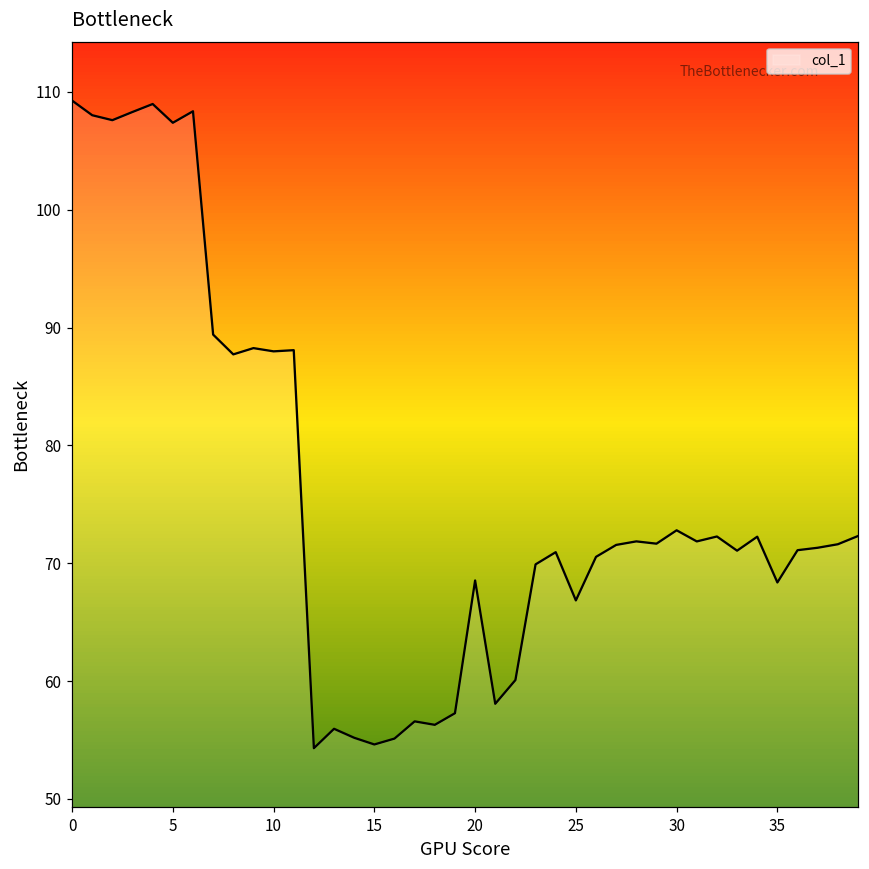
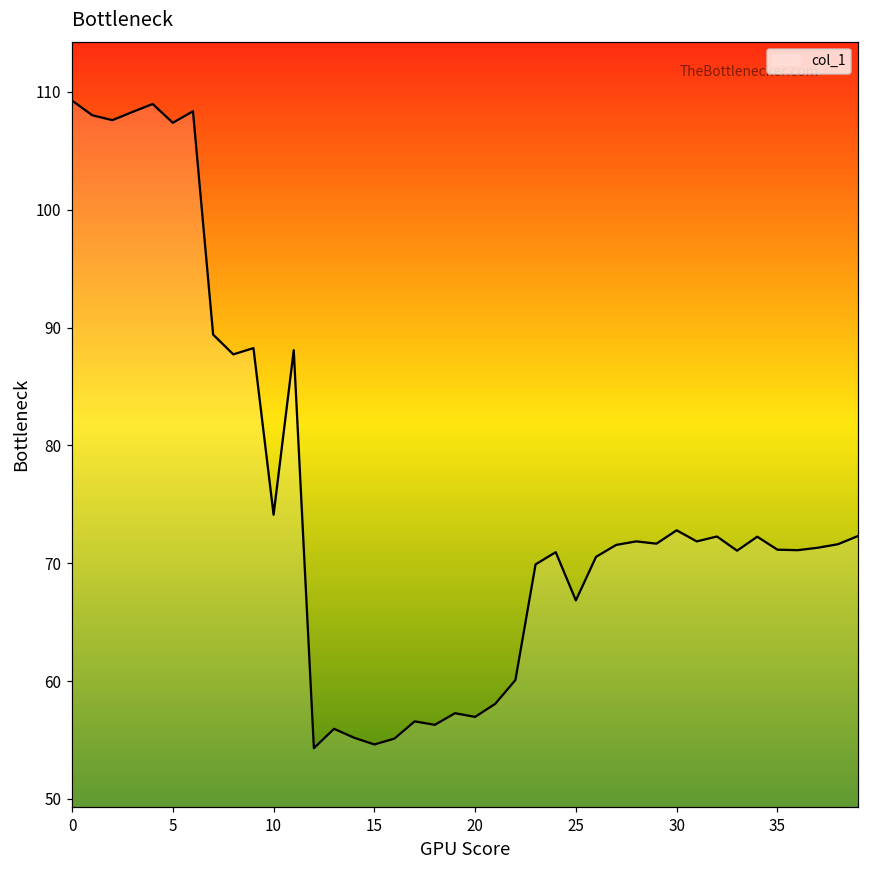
10: 88.0 -> 74.1
20: 68.5 -> 57.0
35: 68.4 -> 71.2
